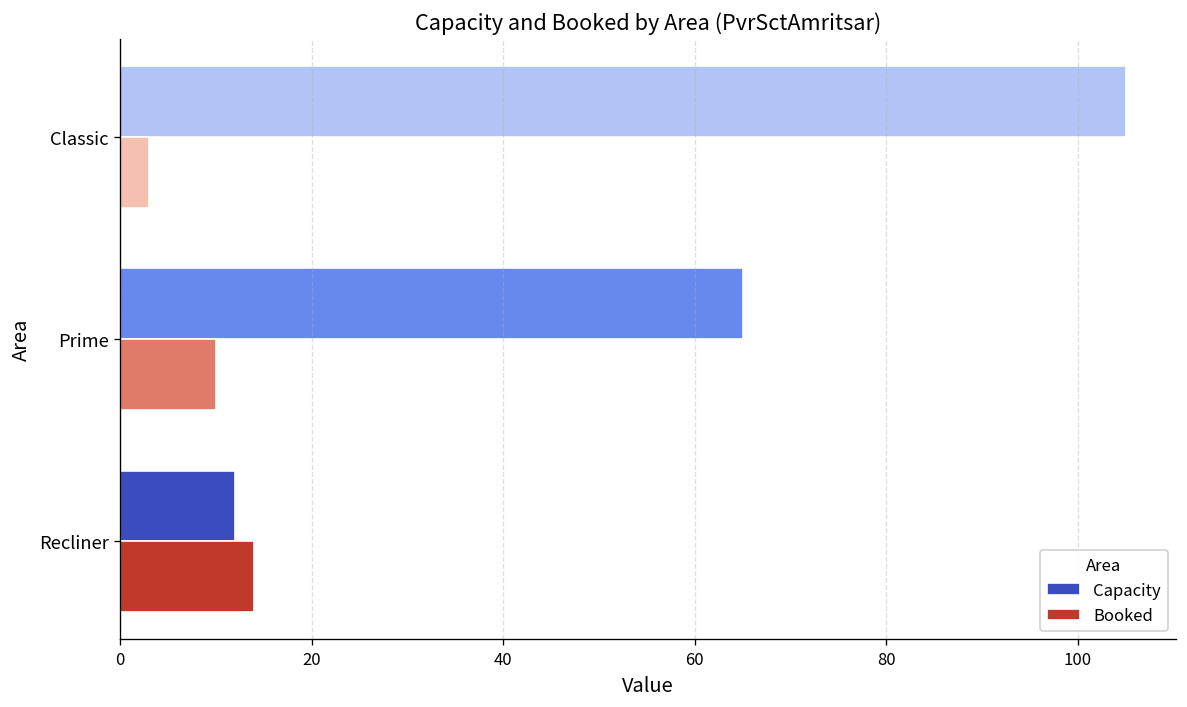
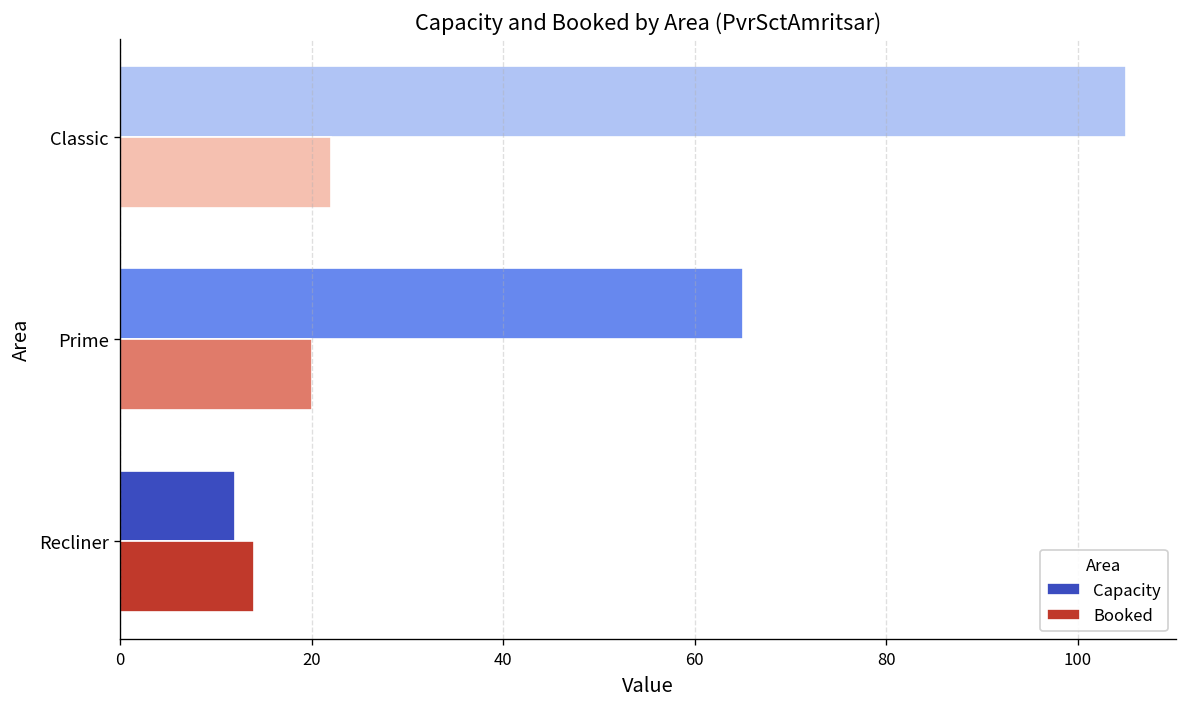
Booked, Classic: 3 -> 22
Booked, Prime: 10 -> 20
